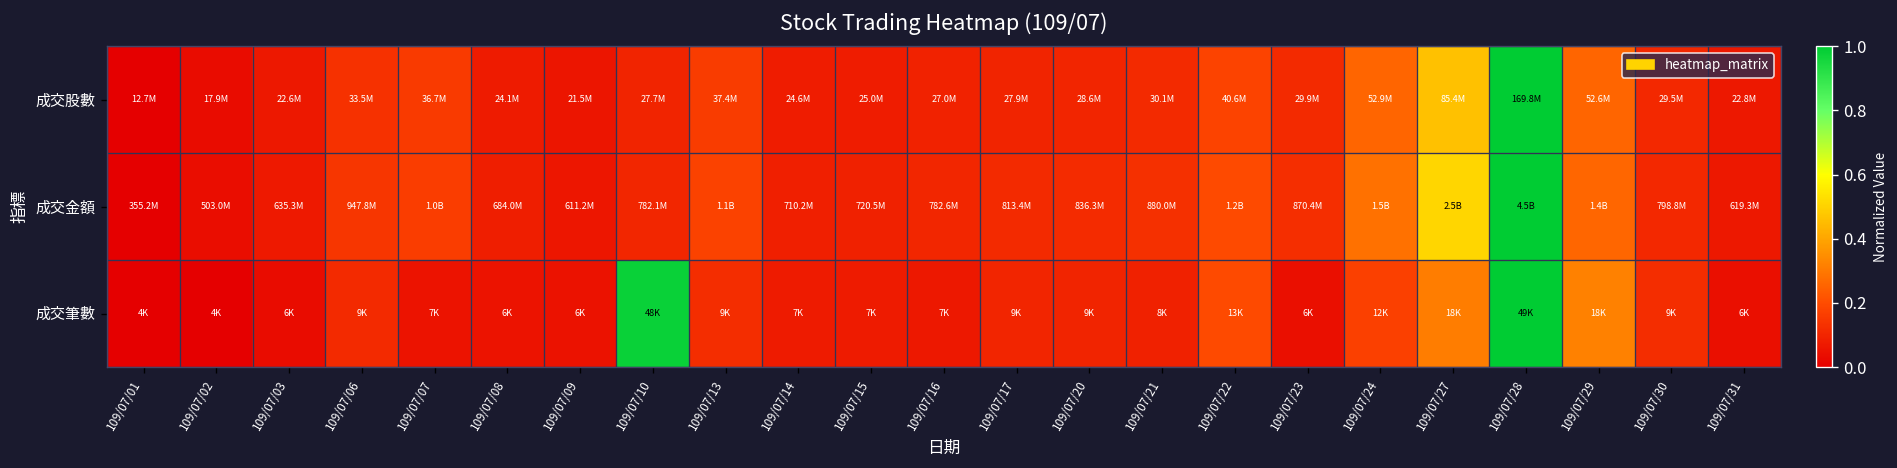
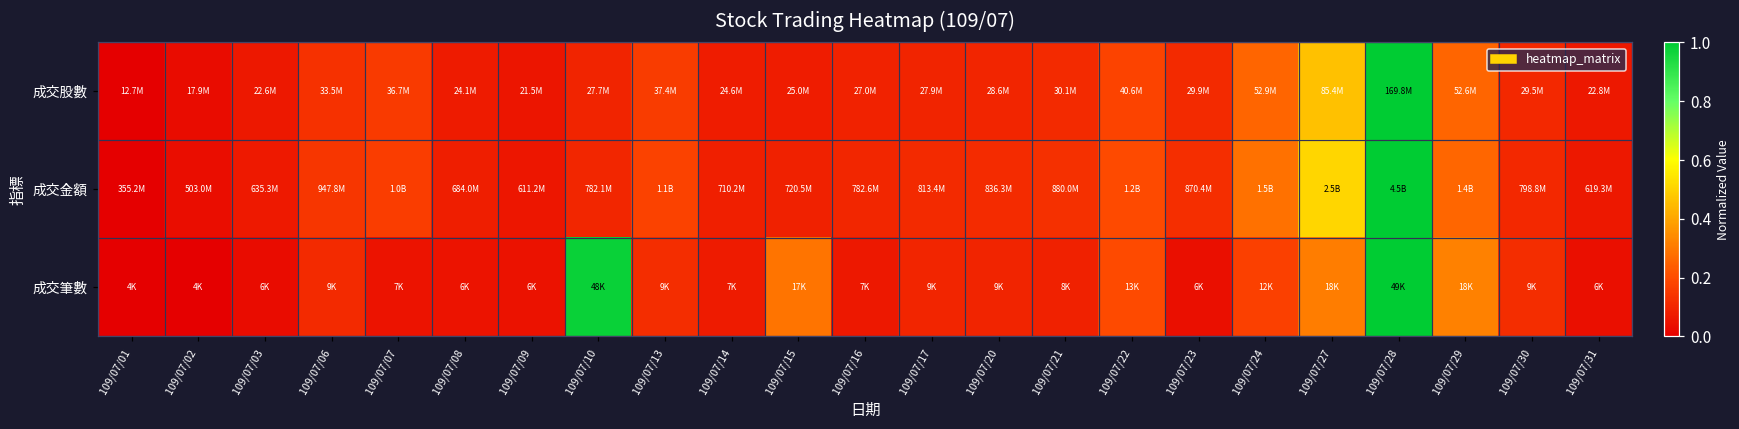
成交筆數, 109/07/15: 7K -> 17K
